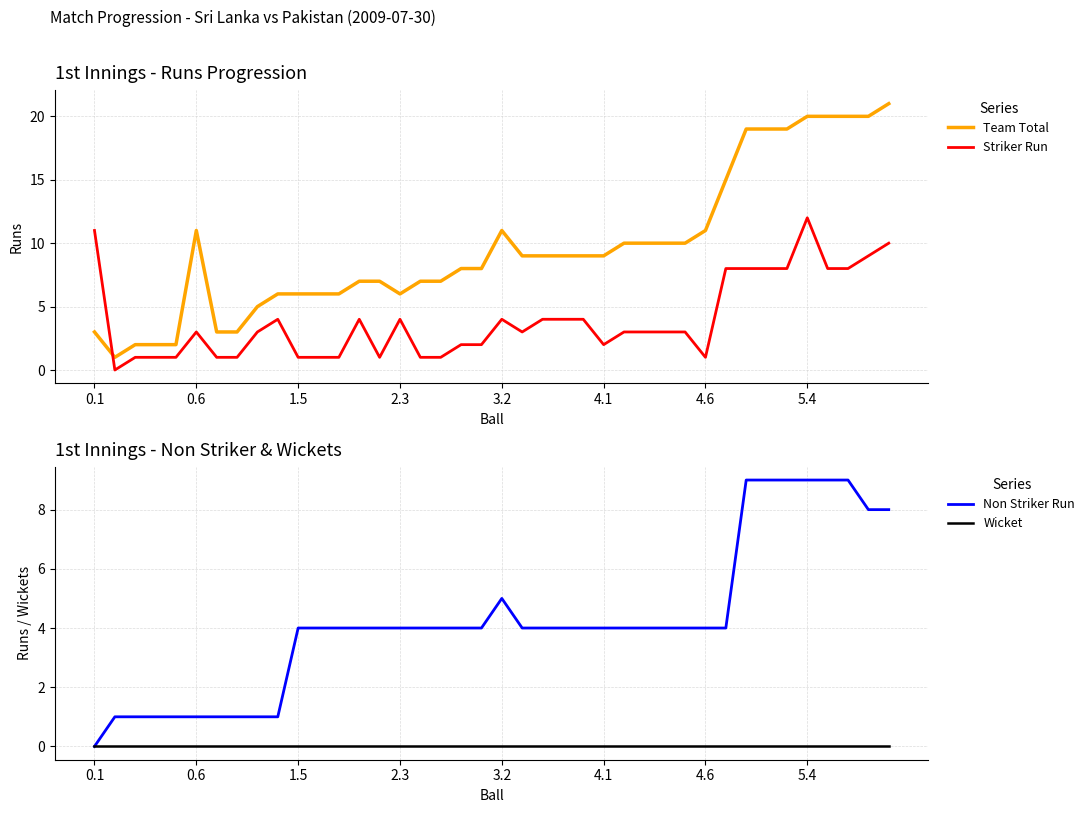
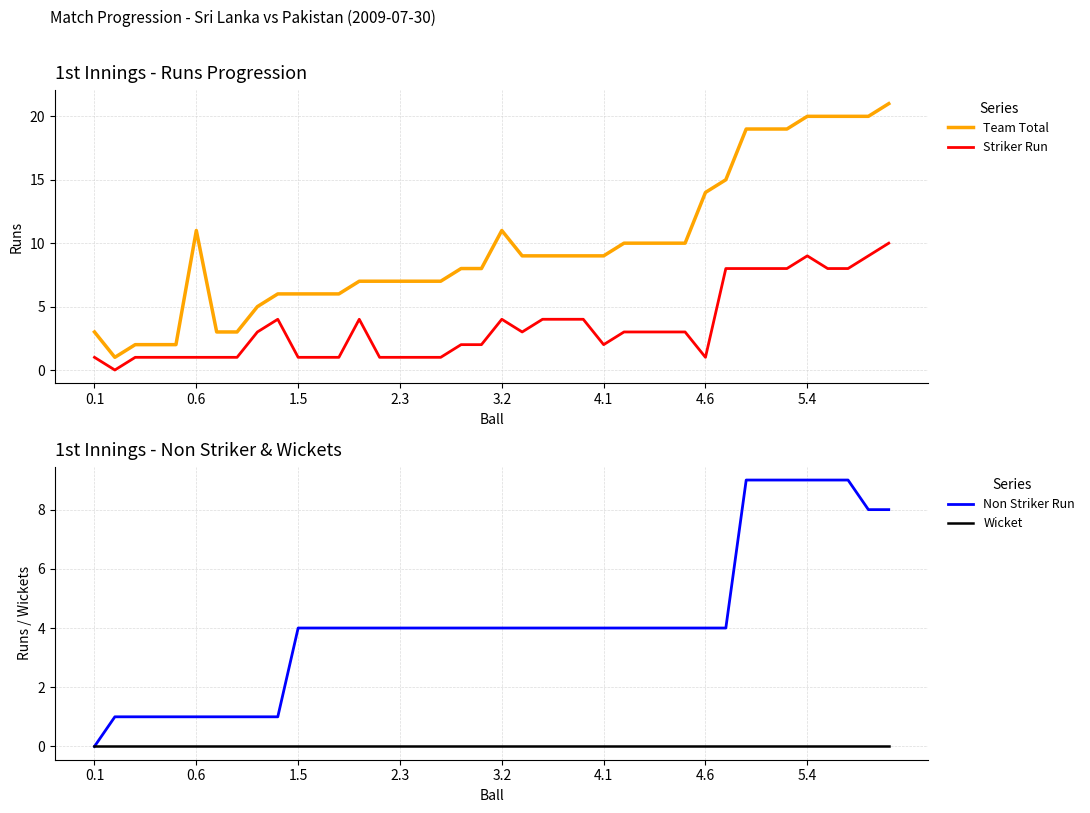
1st Innings - Runs Progression, Striker Run, 0.1: 11 -> 1
1st Innings - Runs Progression, Striker Run, 0.6: 3 -> 1
1st Innings - Runs Progression, Team Total, 2.3: 6 -> 7
1st Innings - Runs Progression, Striker Run, 2.3: 4 -> 1
1st Innings - Runs Progression, Team Total, 4.6: 11 -> 14
1st Innings - Runs Progression, Striker Run, 5.4: 12 -> 9
1st Innings - Non Striker & Wickets, Non Striker Run, 3.2: 5 -> 4
